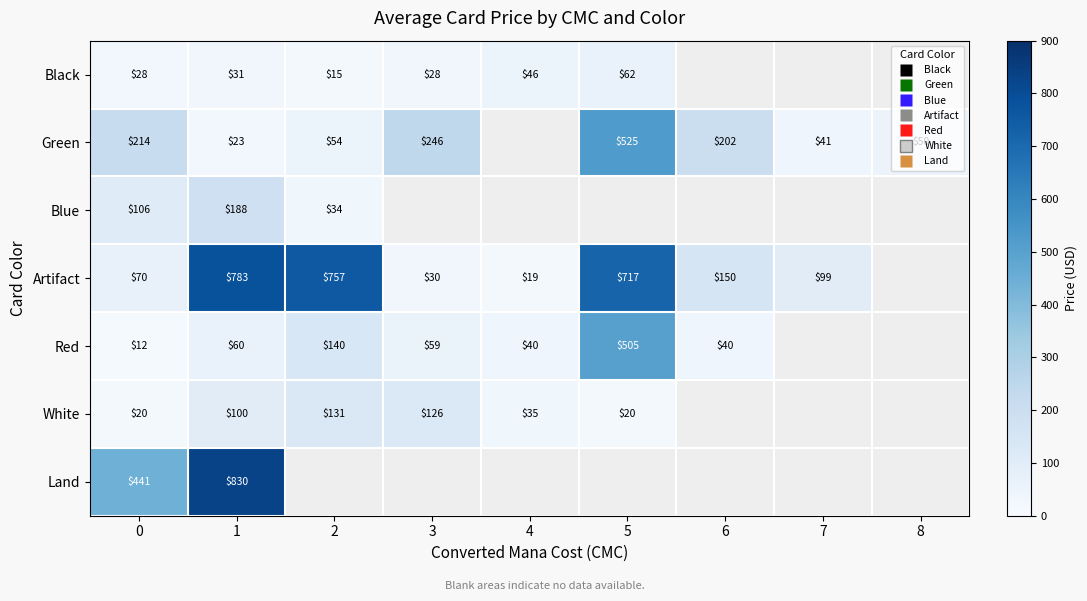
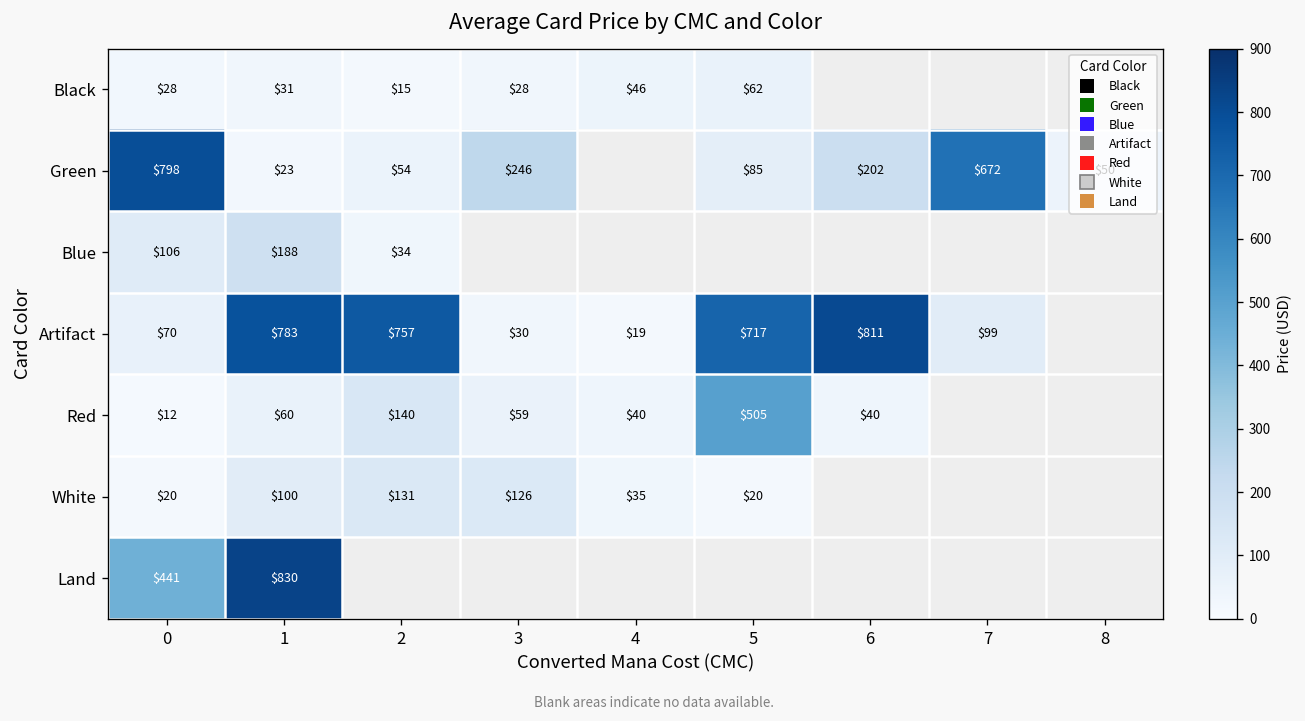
Green, 0: $214 -> $798
Green, 5: $525 -> $85
Green, 7: $41 -> $672
Artifact, 6: $150 -> $811
